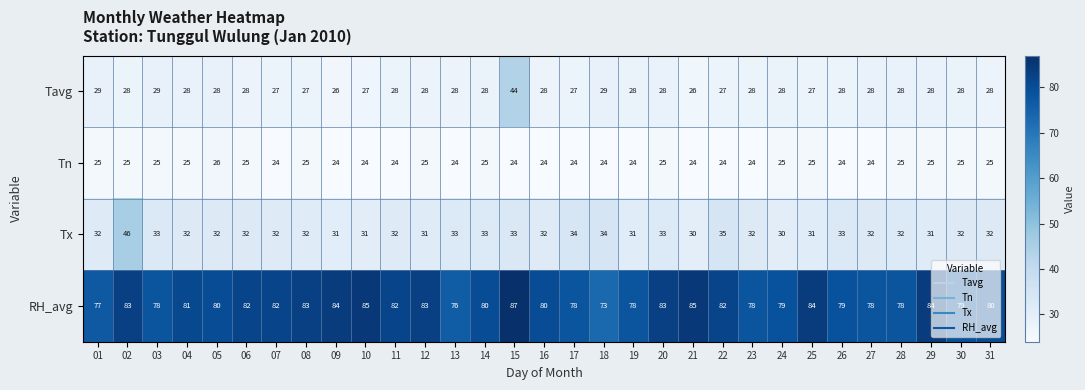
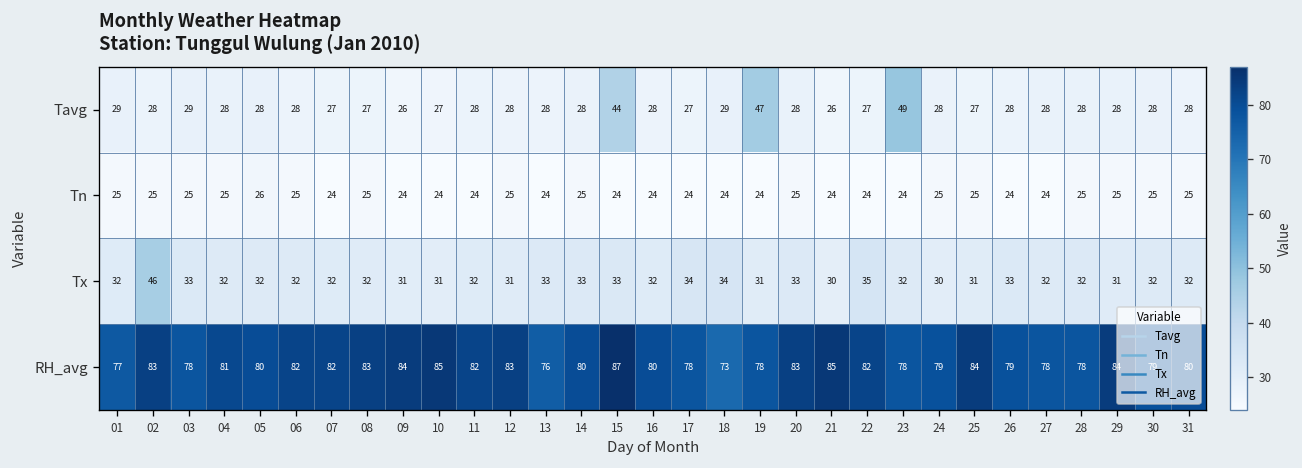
Tavg, 19: 28 -> 47
Tavg, 23: 28 -> 49
